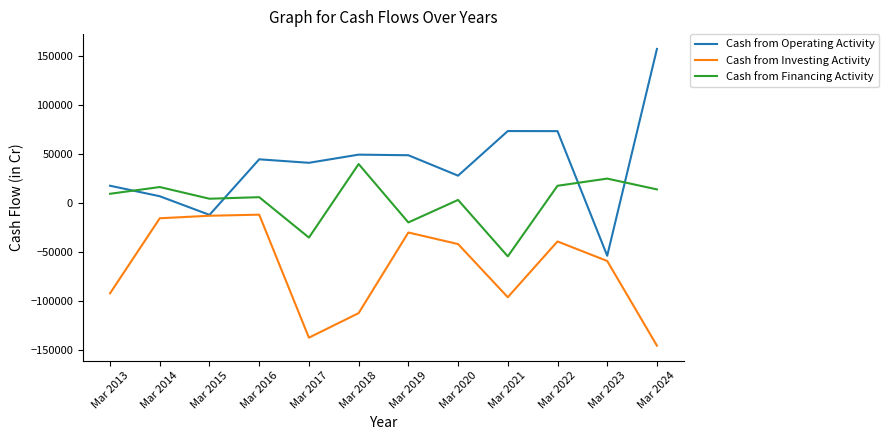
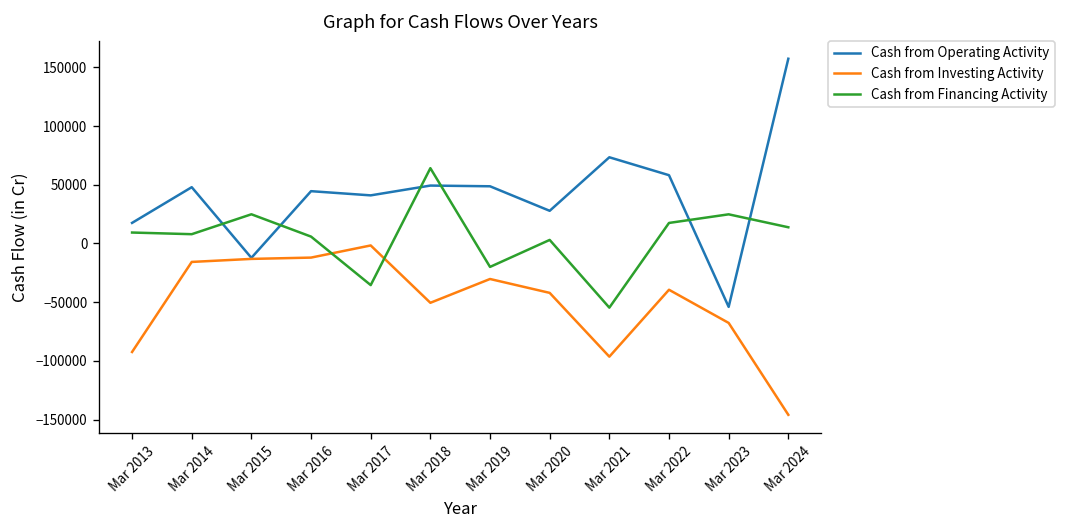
Cash from Operating Activity, Mar 2014: 10000 -> 50000
Cash from Financing Activity, Mar 2014: 20000 -> 10000
Cash from Financing Activity, Mar 2015: 0 -> 20000
Cash from Investing Activity, Mar 2017: -140000 -> 0
Cash from Investing Activity, Mar 2018: -110000 -> -50000
Cash from Financing Activity, Mar 2018: 40000 -> 60000
Cash from Operating Activity, Mar 2022: 70000 -> 60000
Cash from Investing Activity, Mar 2023: -60000 -> -70000
